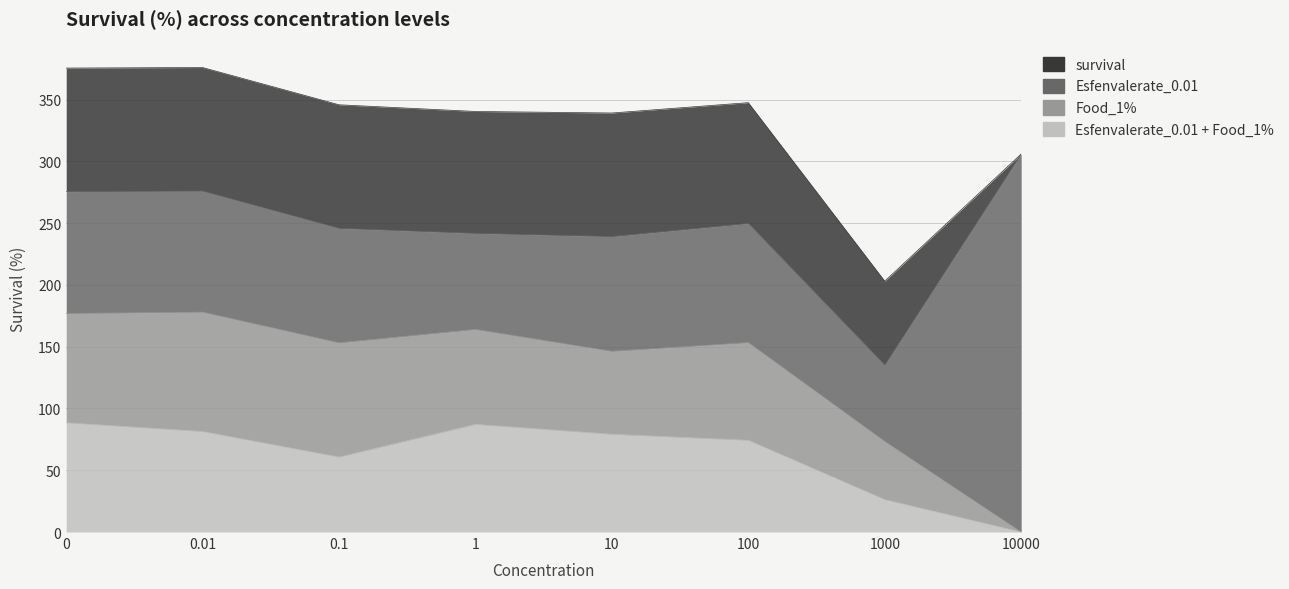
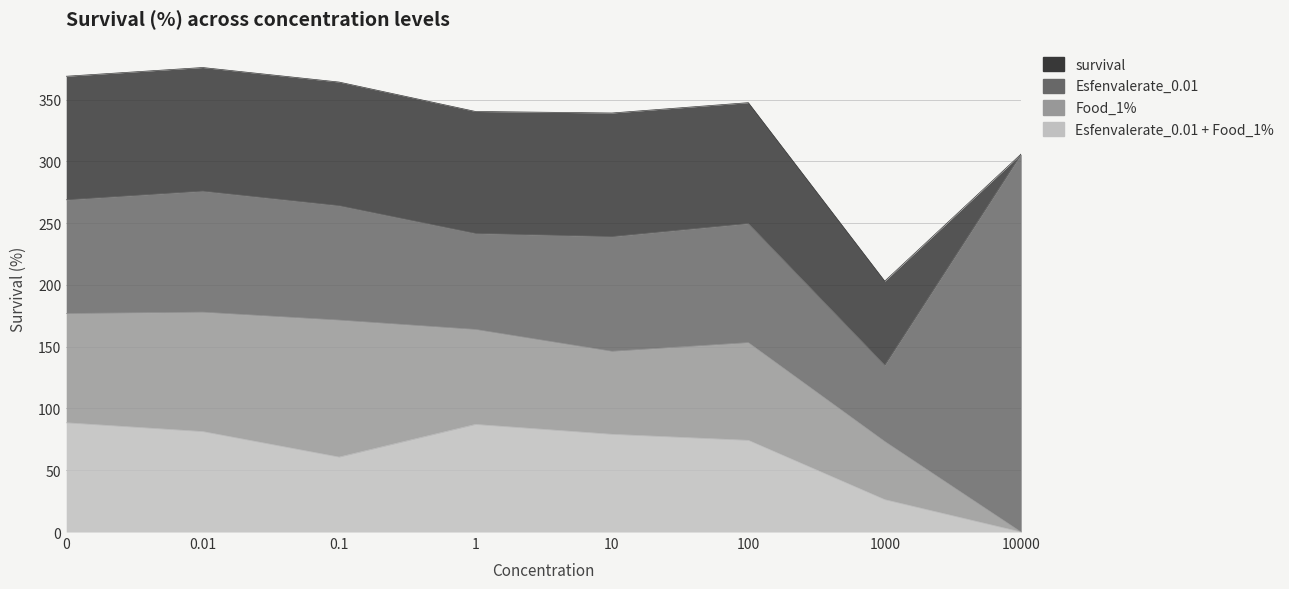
Esfenvalerate_0.01, 0: 99 -> 92
Food_1%, 0.1: 92 -> 111
